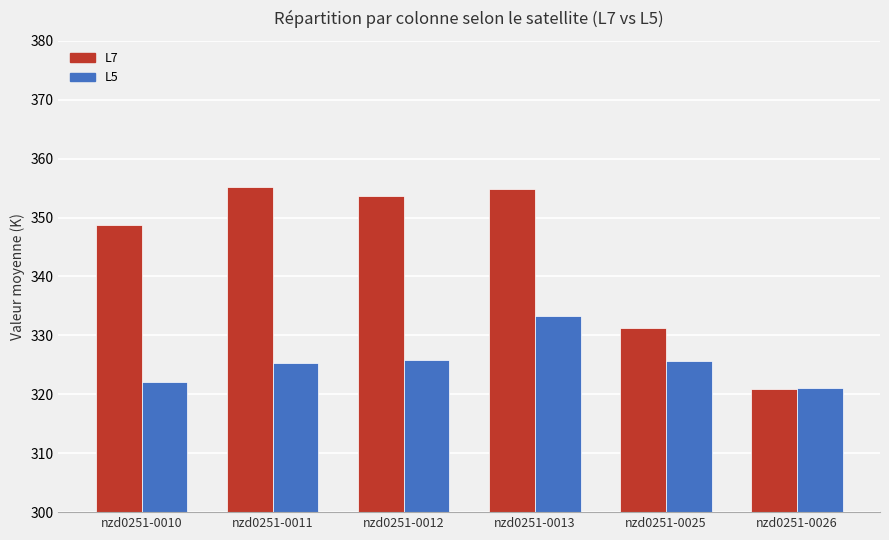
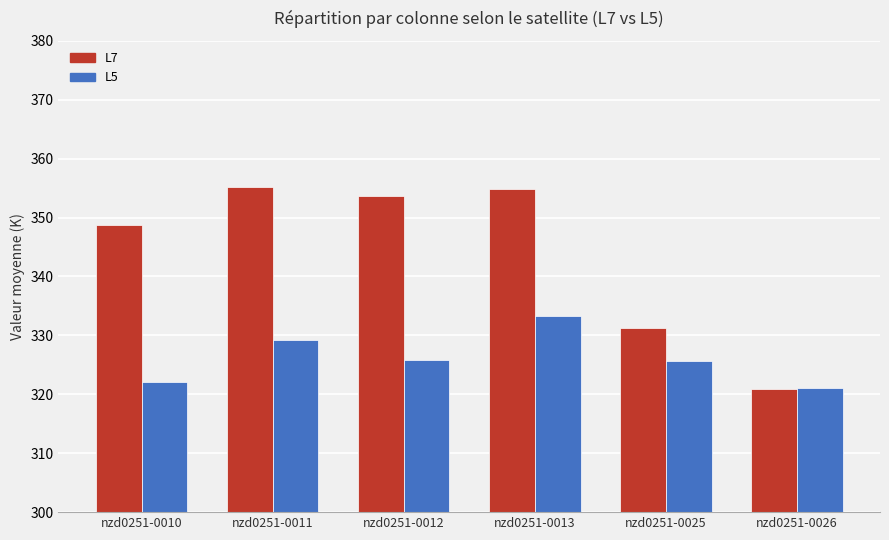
L5, nzd0251-0011: 325 -> 329
